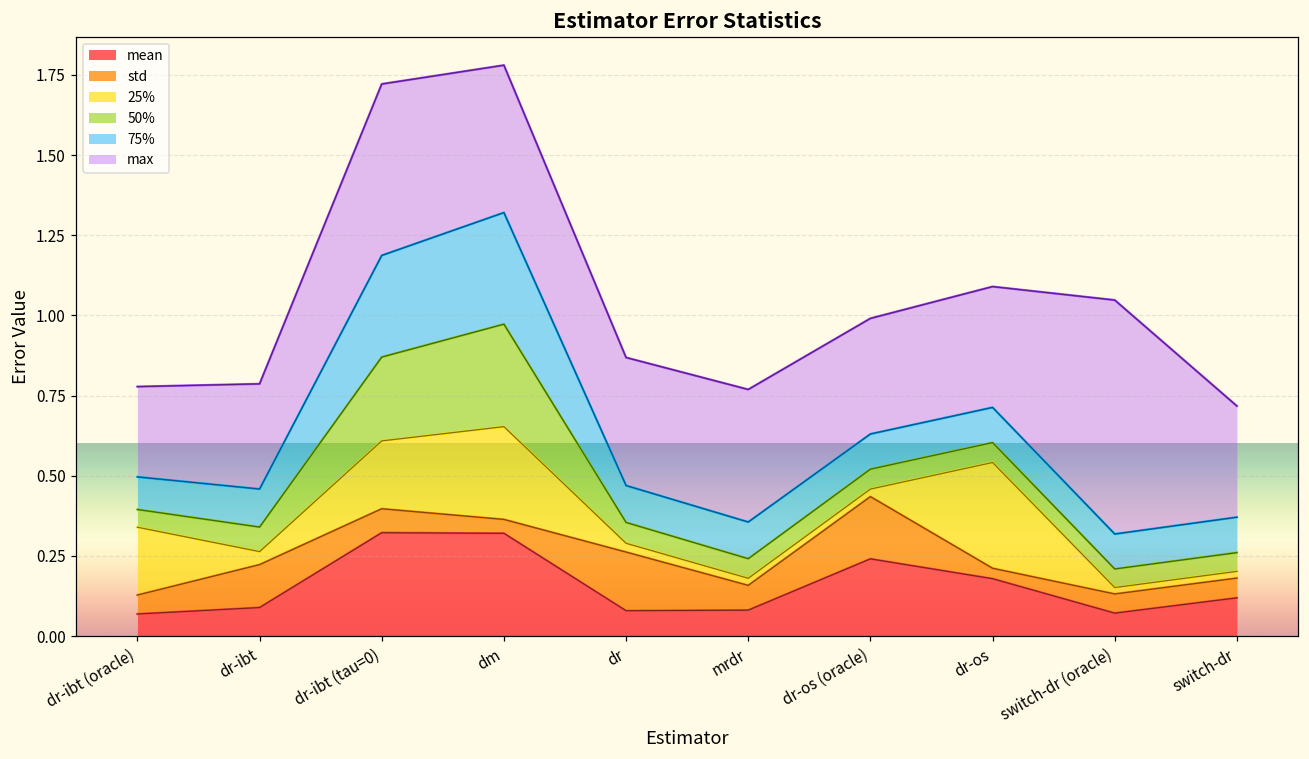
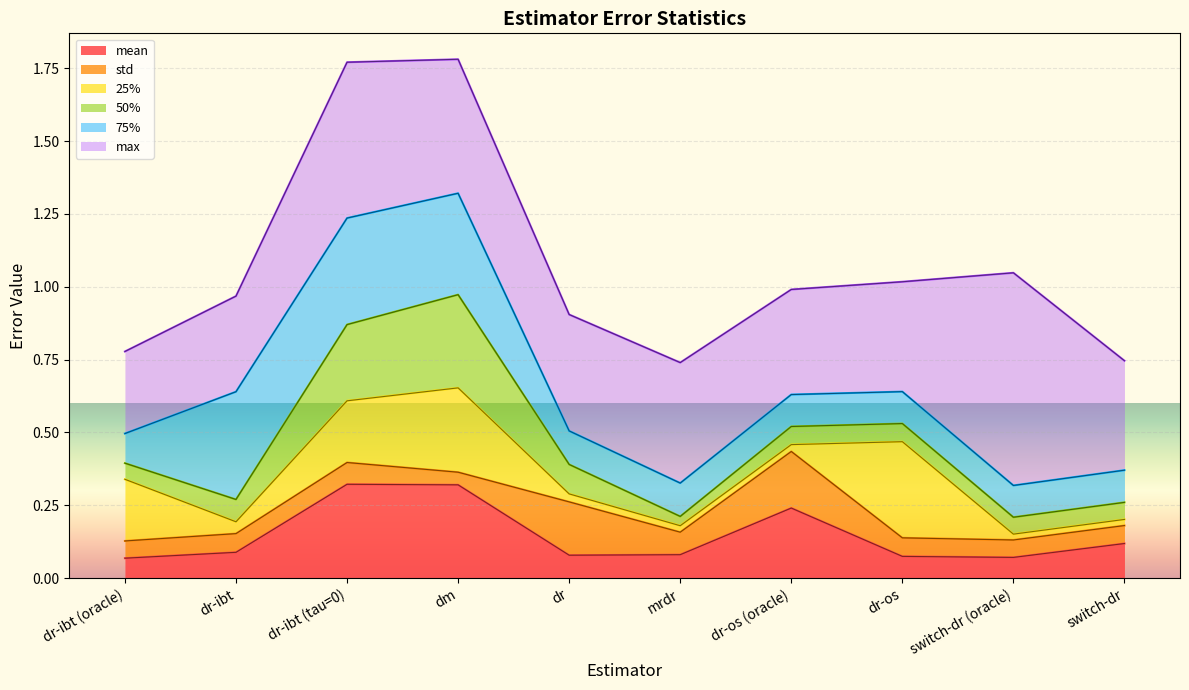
std, dr-ibt: 0.13 -> 0.06
75%, dr-ibt: 0.12 -> 0.37
75%, dr-ibt (tau=0): 0.32 -> 0.37
50%, dr: 0.06 -> 0.10
50%, mrdr: 0.06 -> 0.03
mean, dr-os: 0.18 -> 0.07
std, dr-os: 0.03 -> 0.06
max, switch-dr: 0.35 -> 0.38
